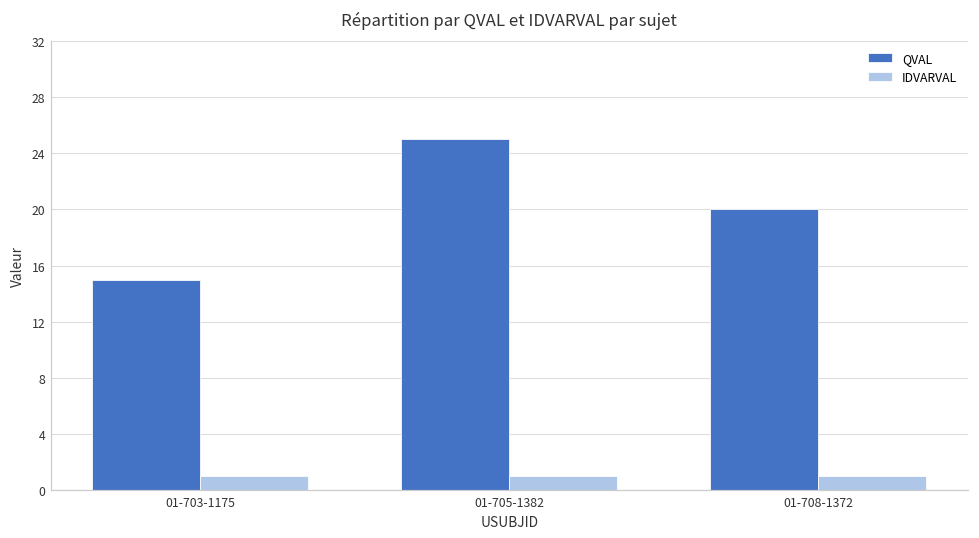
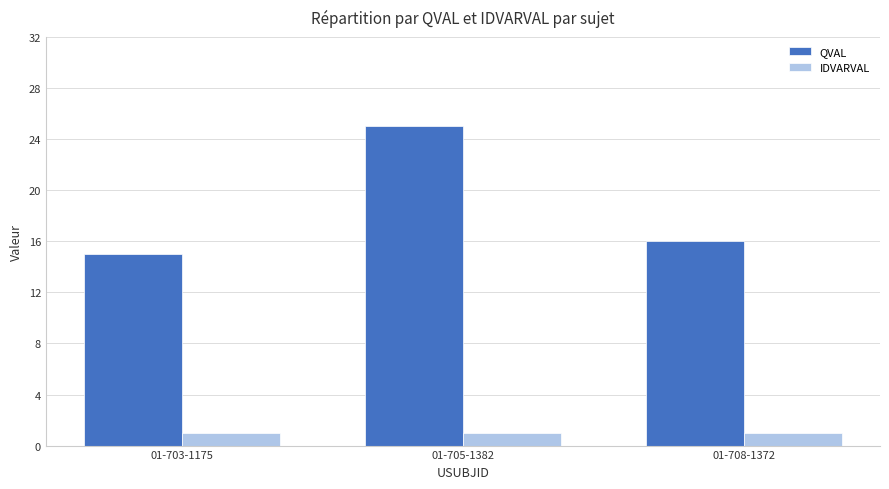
QVAL, 01-708-1372: 20 -> 16
